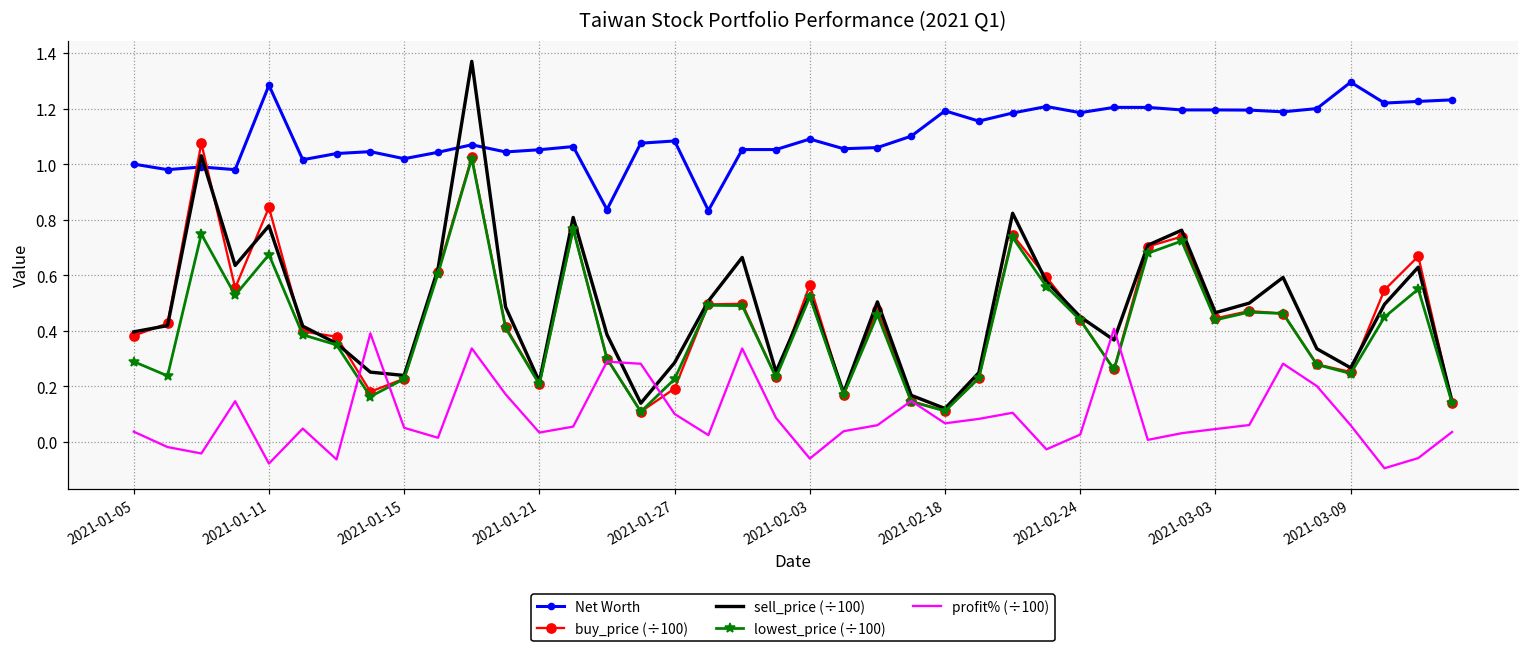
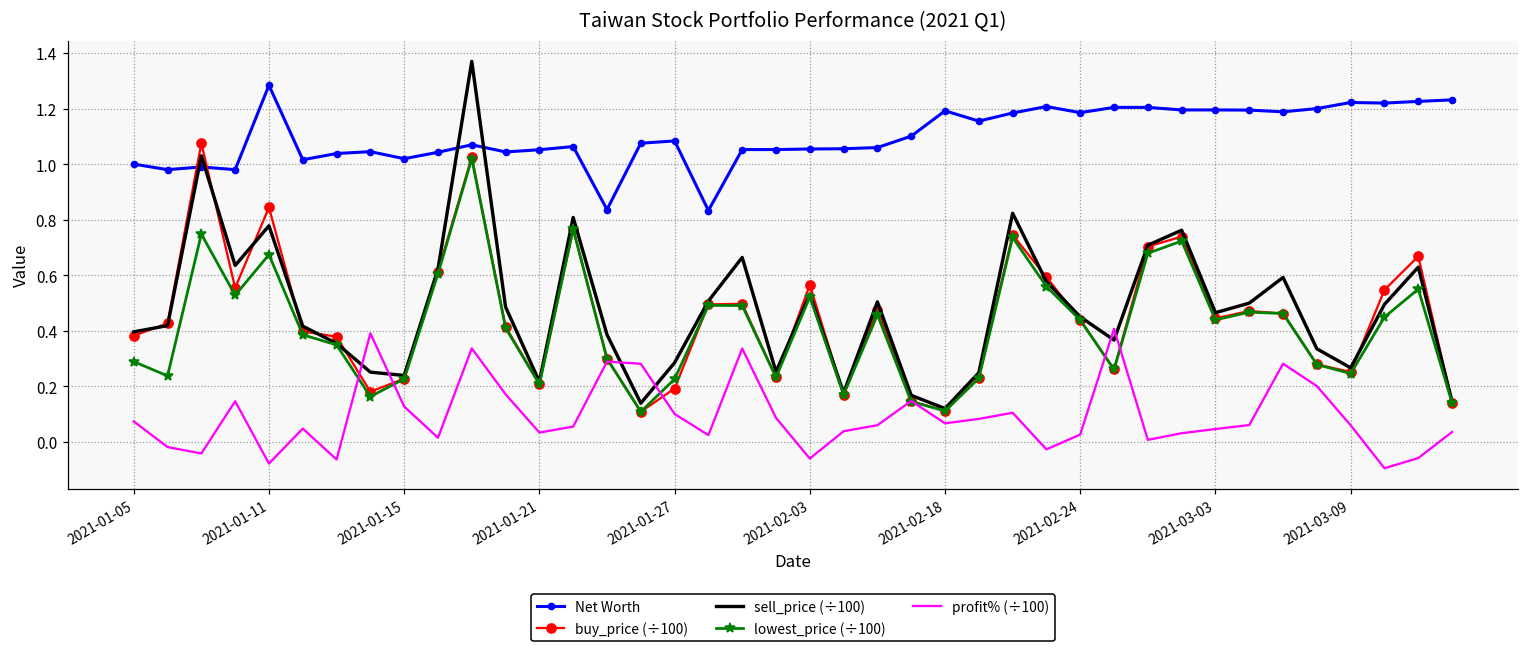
profit% (÷100), 2021-01-05: 0.04 -> 0.07
profit% (÷100), 2021-01-15: 0.05 -> 0.13
Net Worth, 2021-02-03: 1.09 -> 1.05
Net Worth, 2021-03-09: 1.29 -> 1.22
